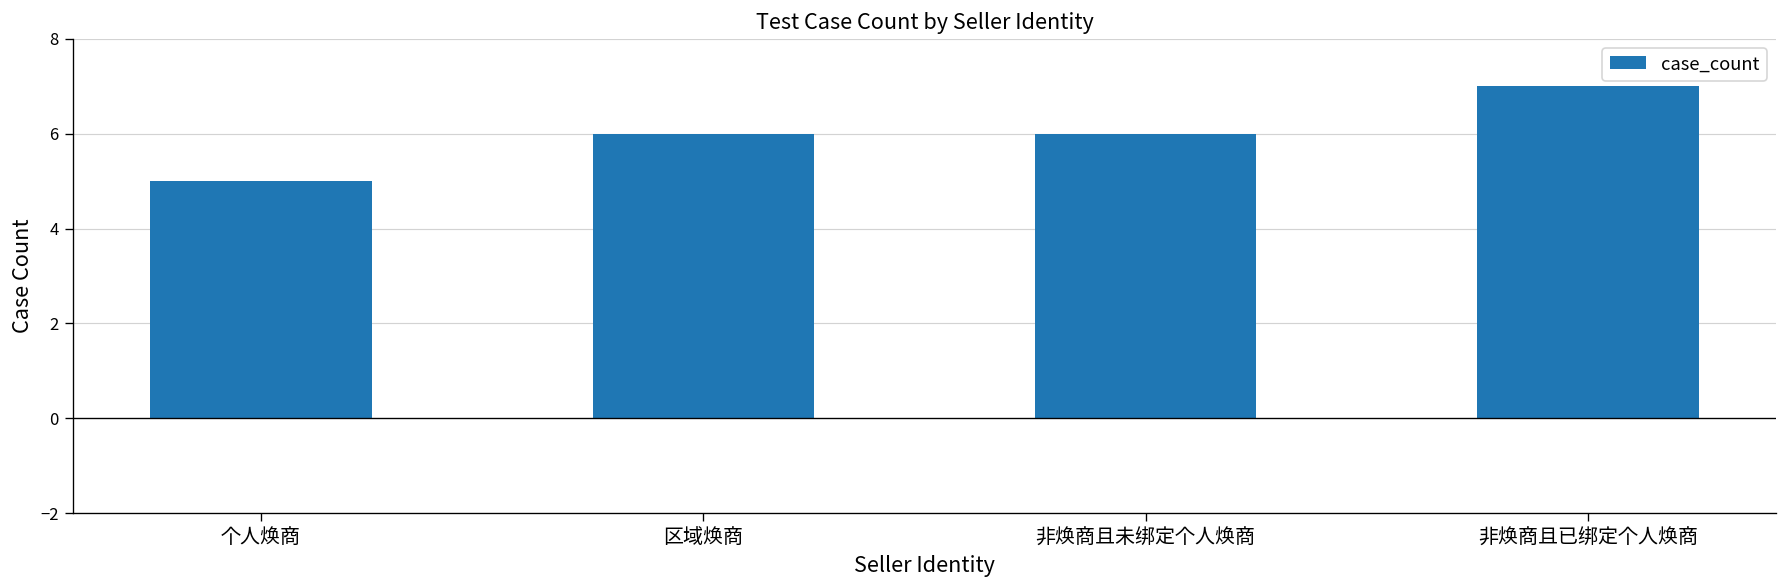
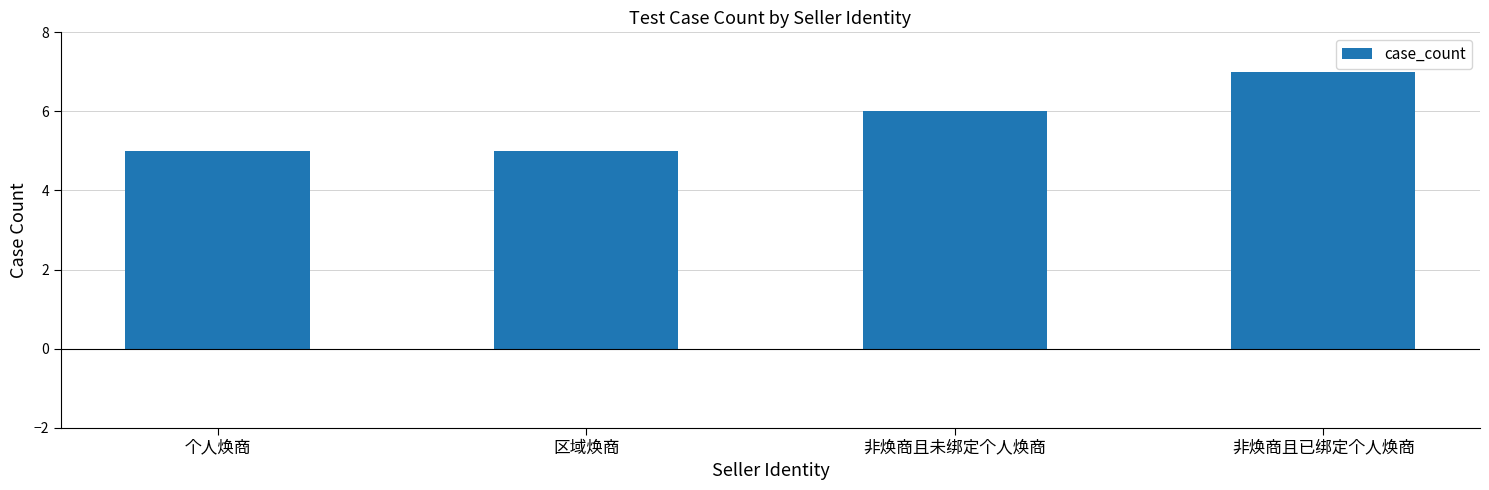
区域焕商: 6 -> 5
